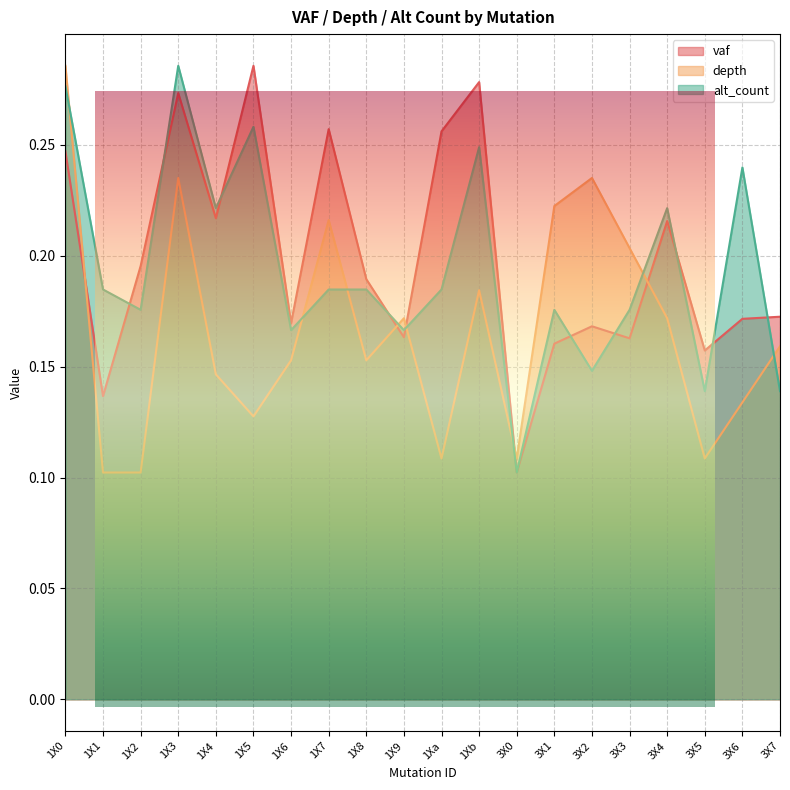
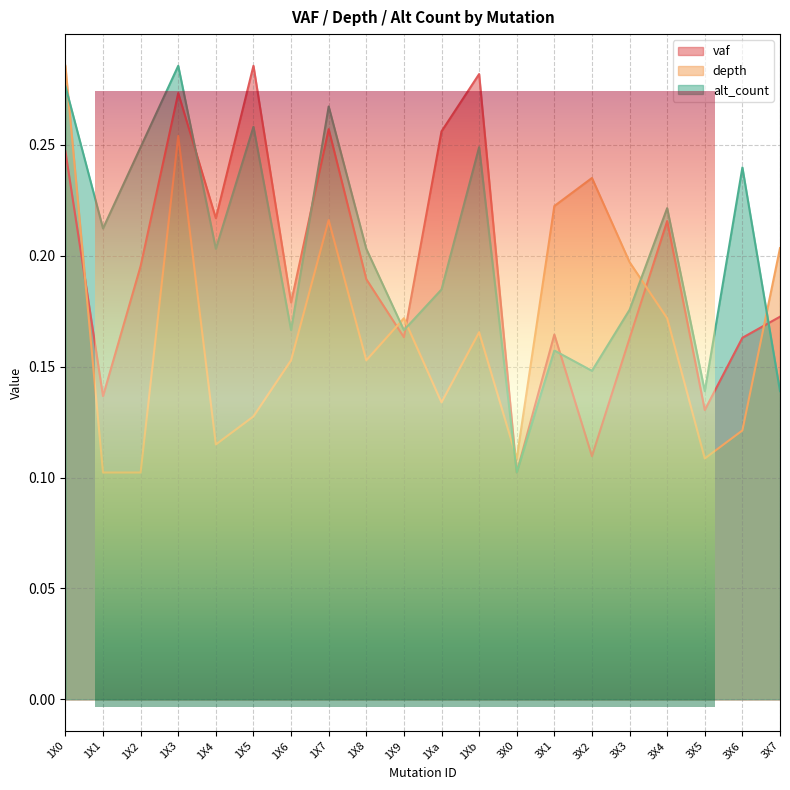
alt_count, 1X1: 0.185 -> 0.212
alt_count, 1X2: 0.176 -> 0.249
depth, 1X3: 0.235 -> 0.254
depth, 1X4: 0.147 -> 0.115
alt_count, 1X4: 0.222 -> 0.203
vaf, 1X6: 0.170 -> 0.179
alt_count, 1X7: 0.185 -> 0.267
alt_count, 1X8: 0.185 -> 0.203
depth, 1Xa: 0.109 -> 0.134
vaf, 1Xb: 0.278 -> 0.282
depth, 1Xb: 0.185 -> 0.166
vaf, 3X1: 0.160 -> 0.165
alt_count, 3X1: 0.176 -> 0.157
vaf, 3X2: 0.168 -> 0.110
depth, 3X3: 0.203 -> 0.197
vaf, 3X5: 0.157 -> 0.130
vaf, 3X6: 0.172 -> 0.163
depth, 3X6: 0.134 -> 0.121
depth, 3X7: 0.159 -> 0.203
